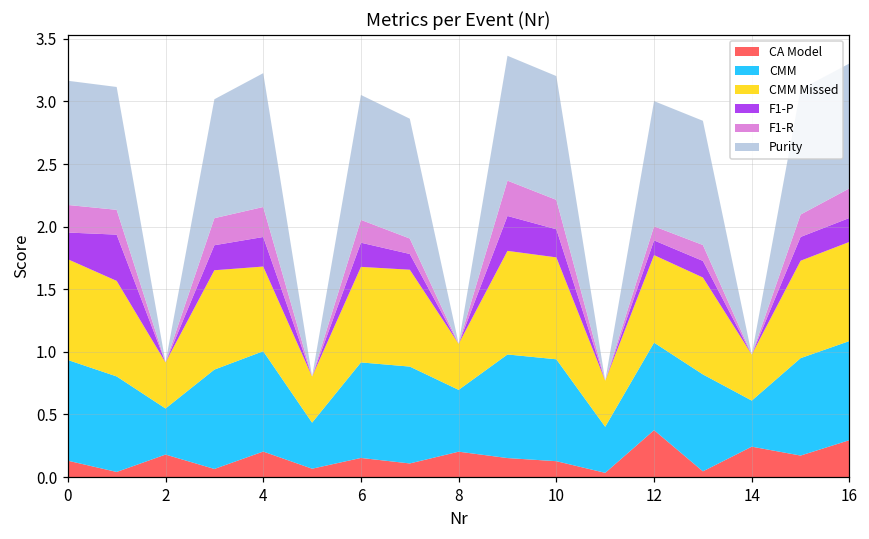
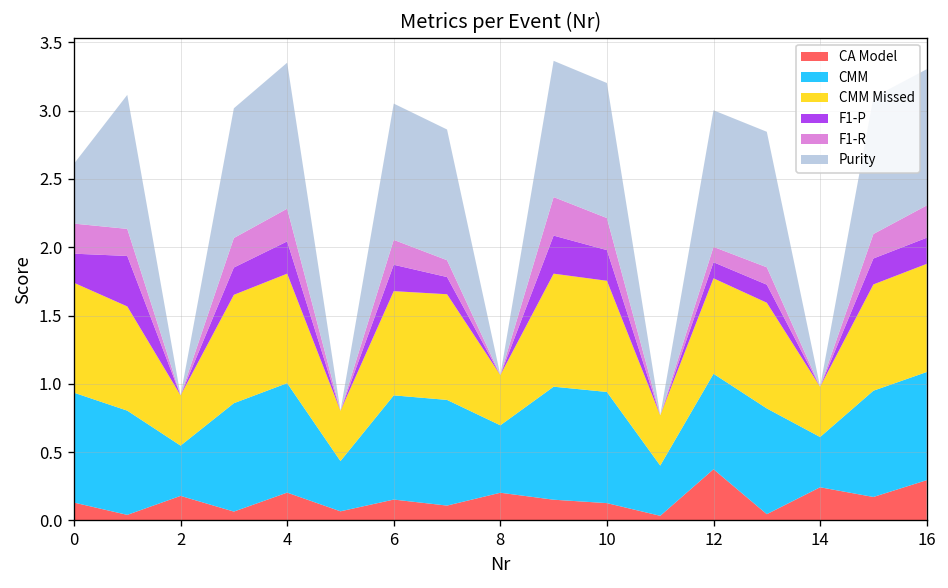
Purity, 0: 0.99 -> 0.44
CMM Missed, 4: 0.68 -> 0.80
